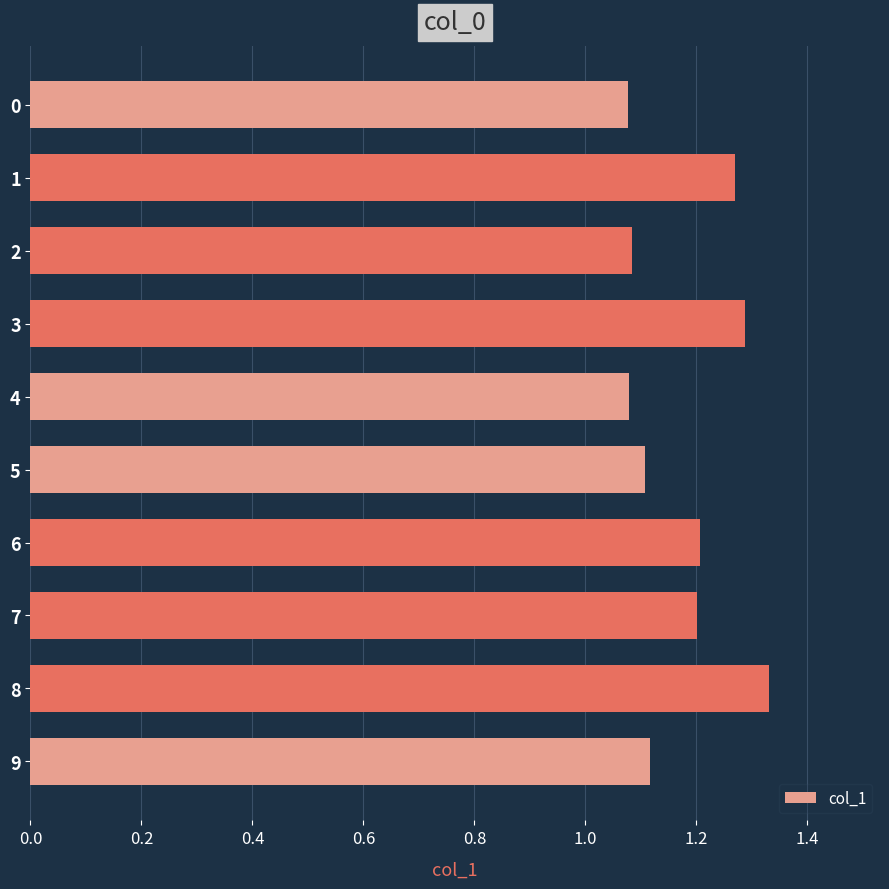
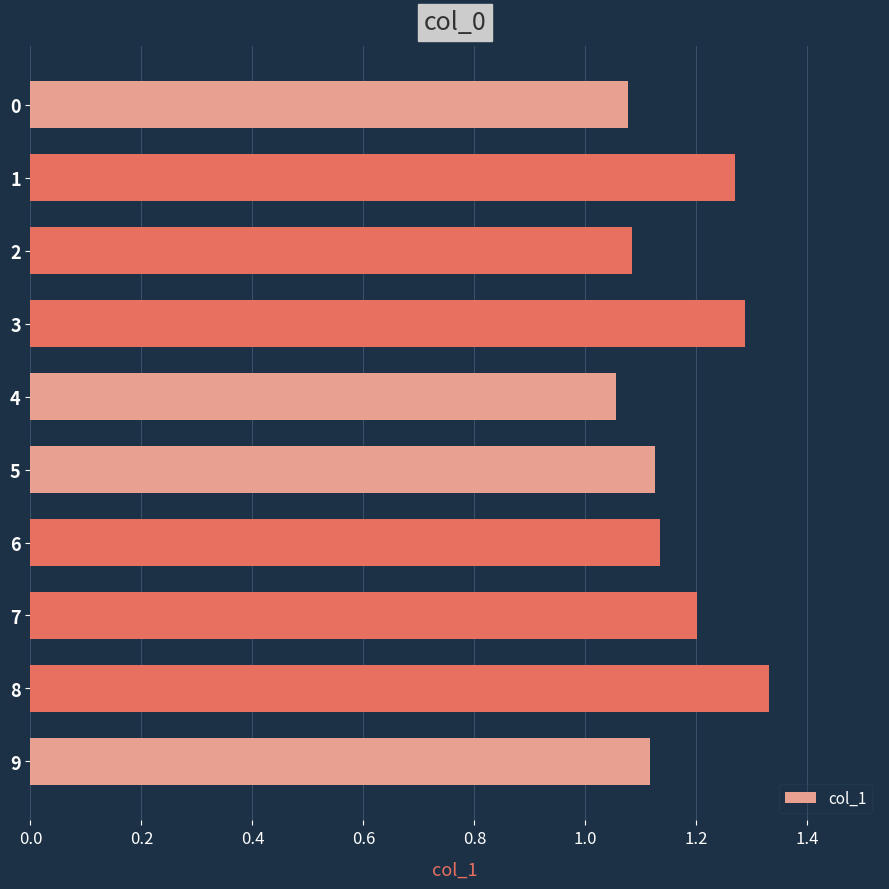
4: 1.08 -> 1.06
5: 1.11 -> 1.13
6: 1.21 -> 1.13
